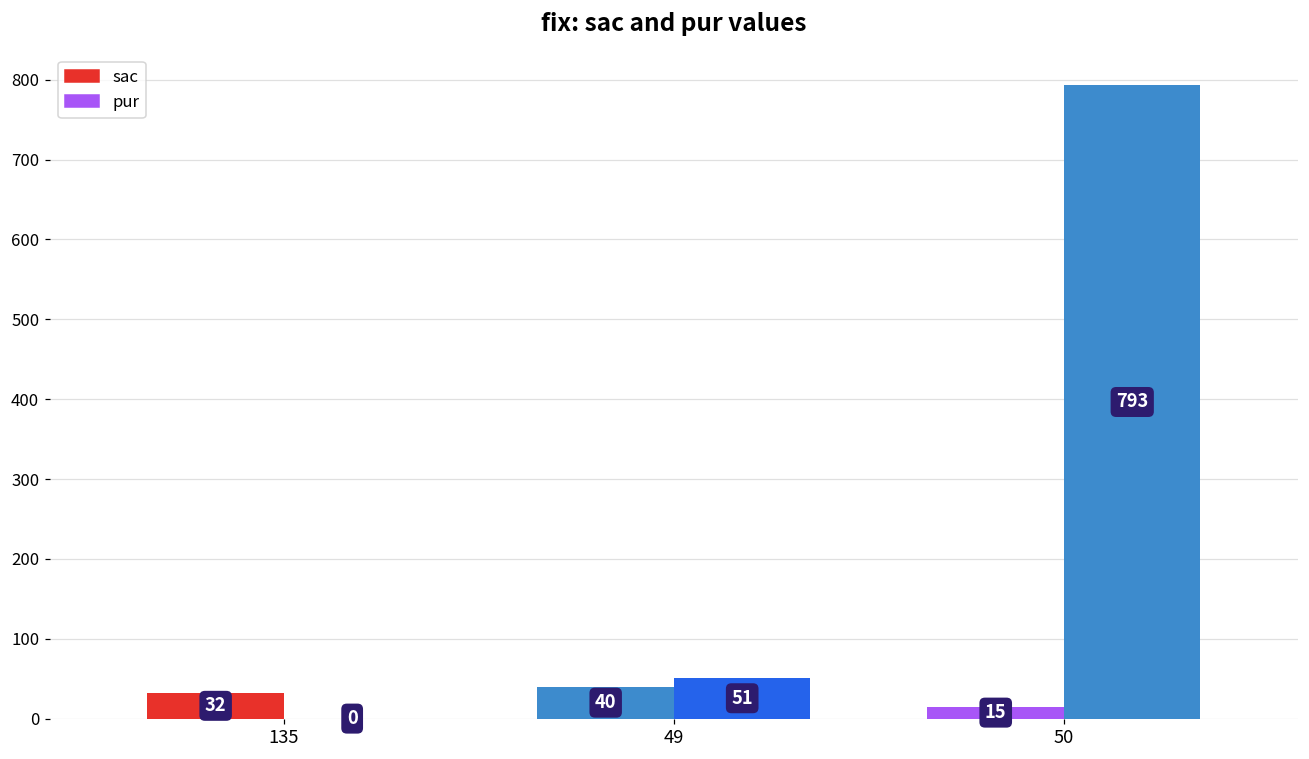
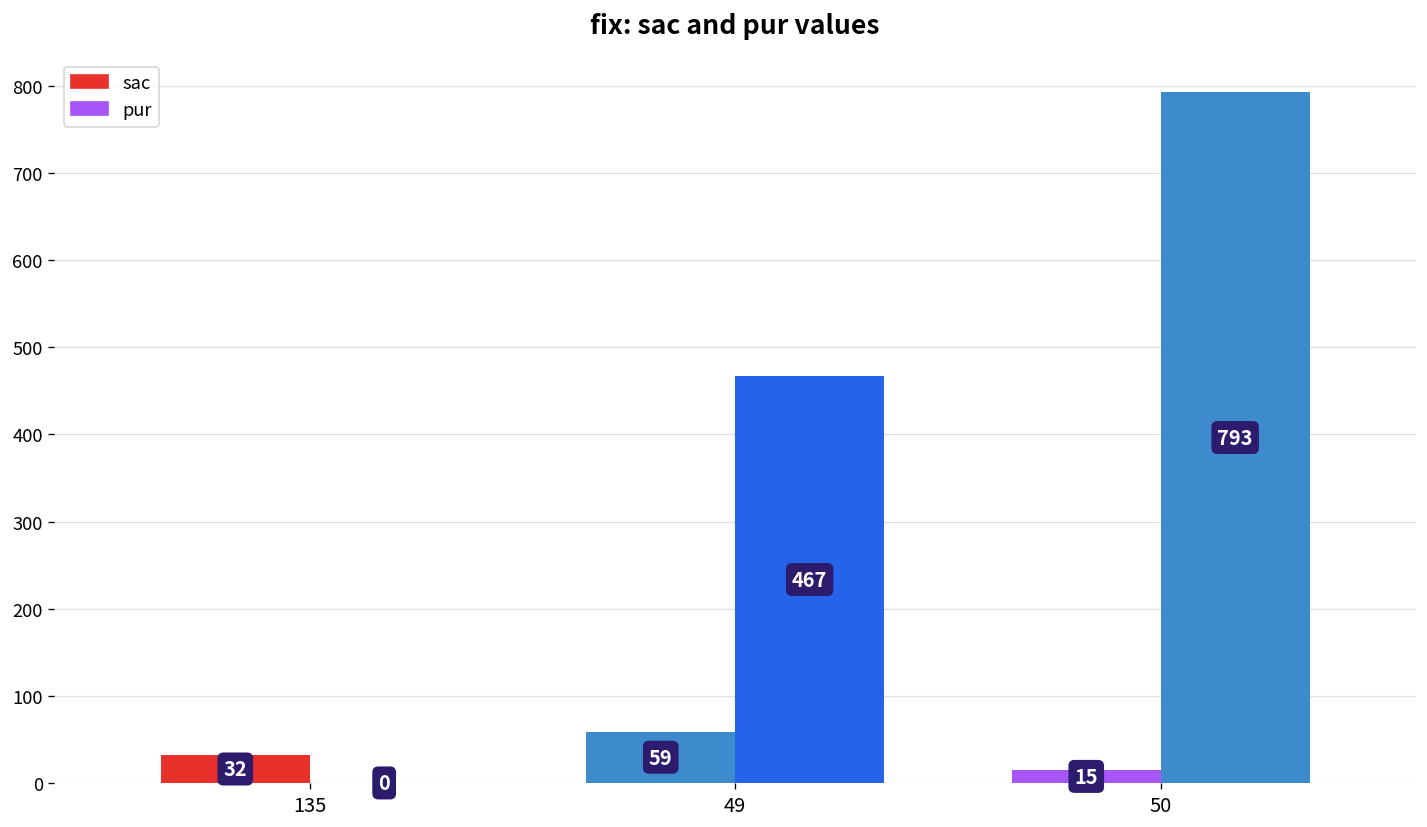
sac, 49: 40 -> 59
pur, 49: 51 -> 467
